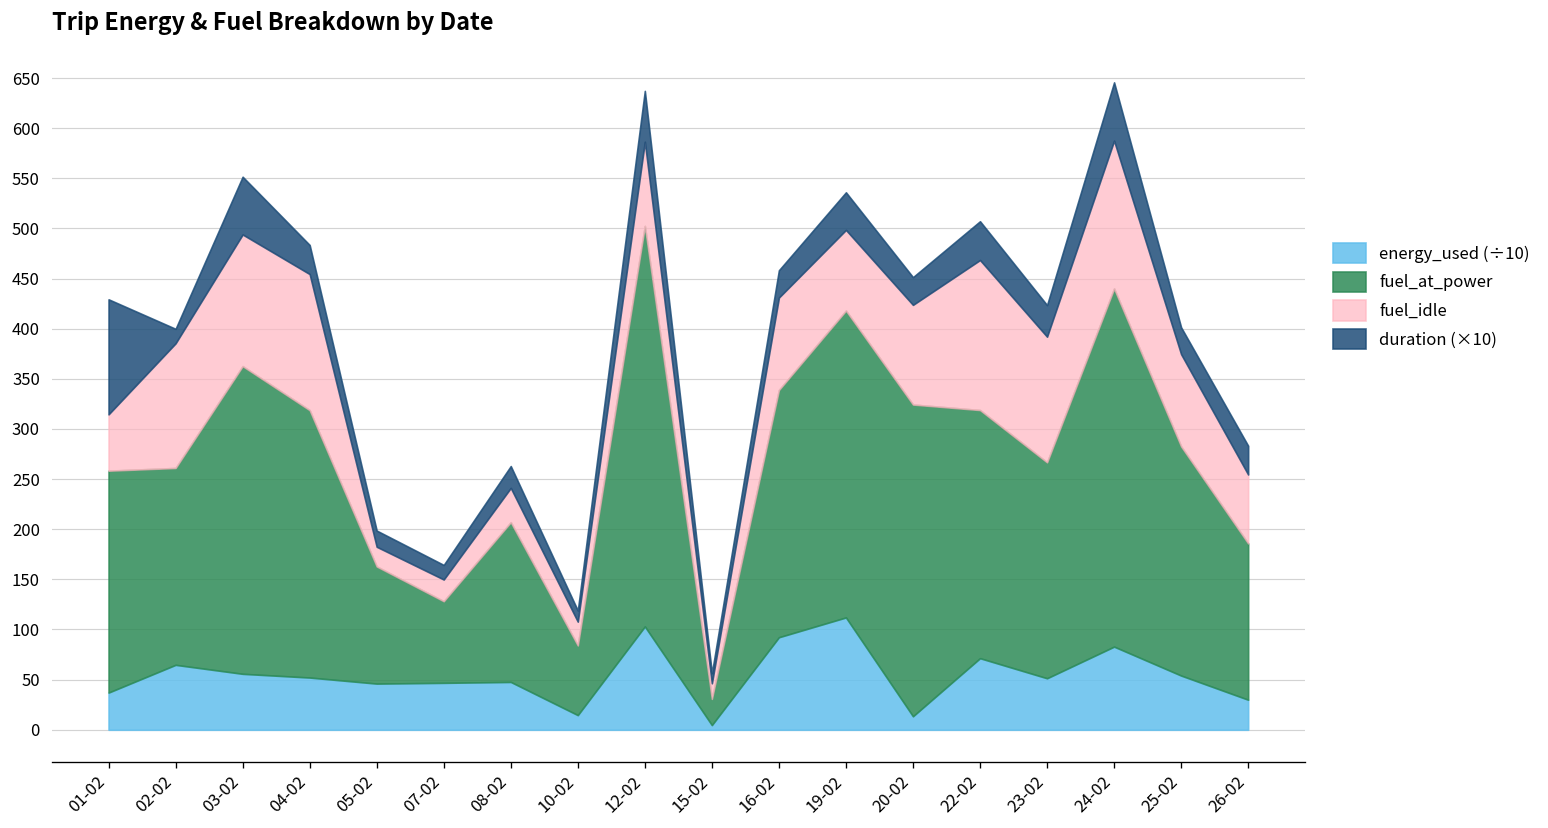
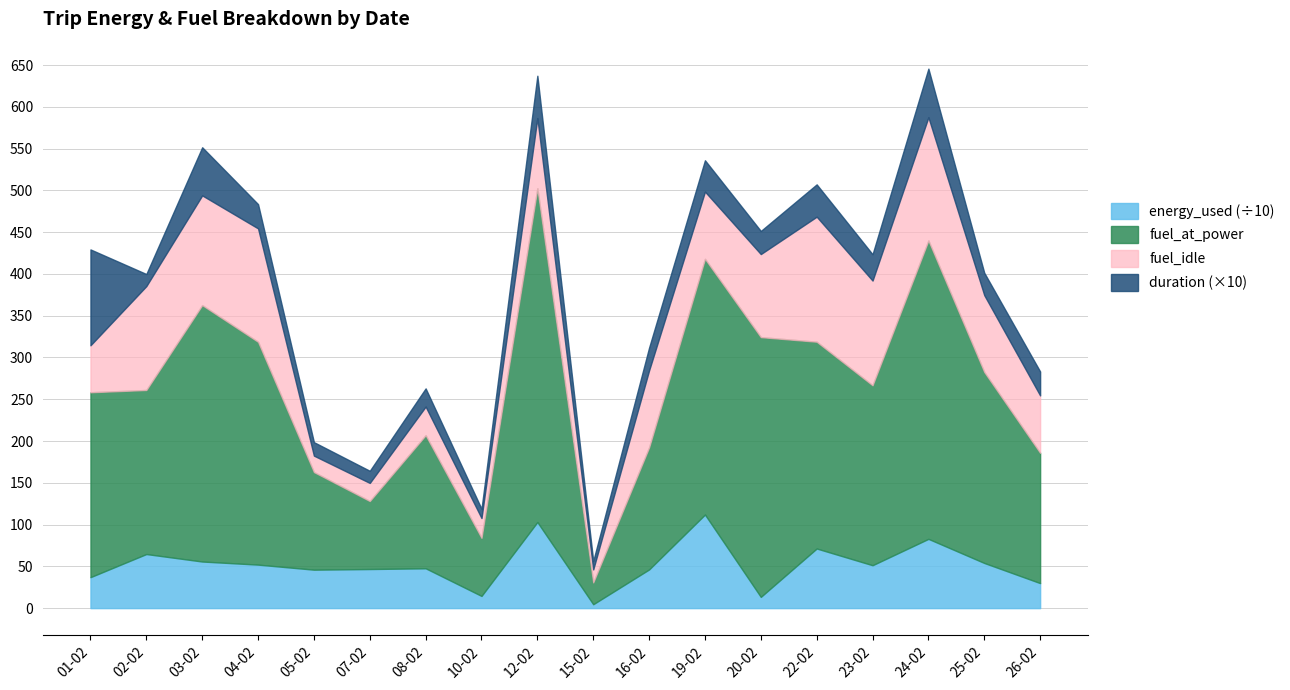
energy_used (÷10), 16-02: 90 -> 50
fuel_at_power, 16-02: 250 -> 150
